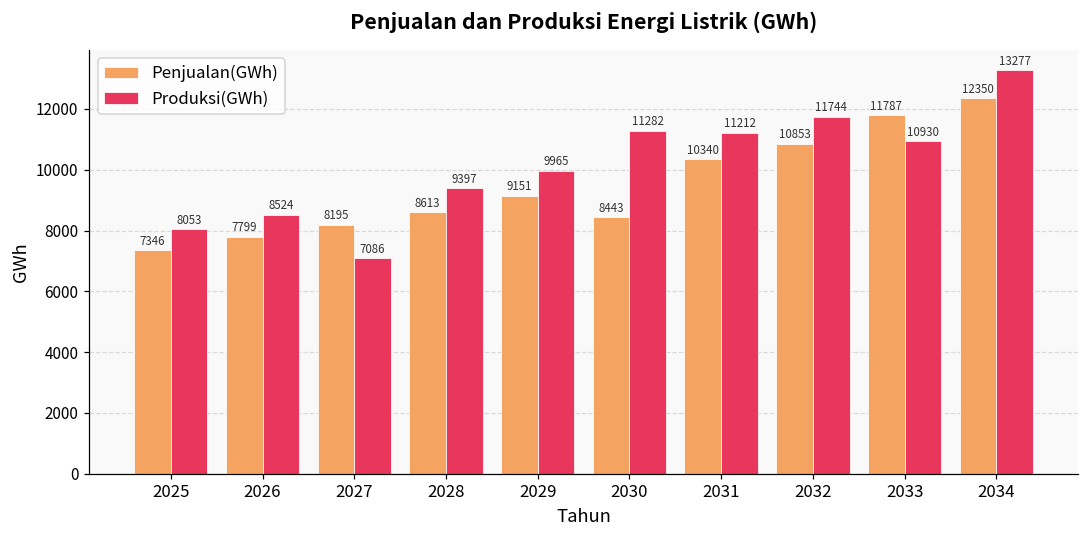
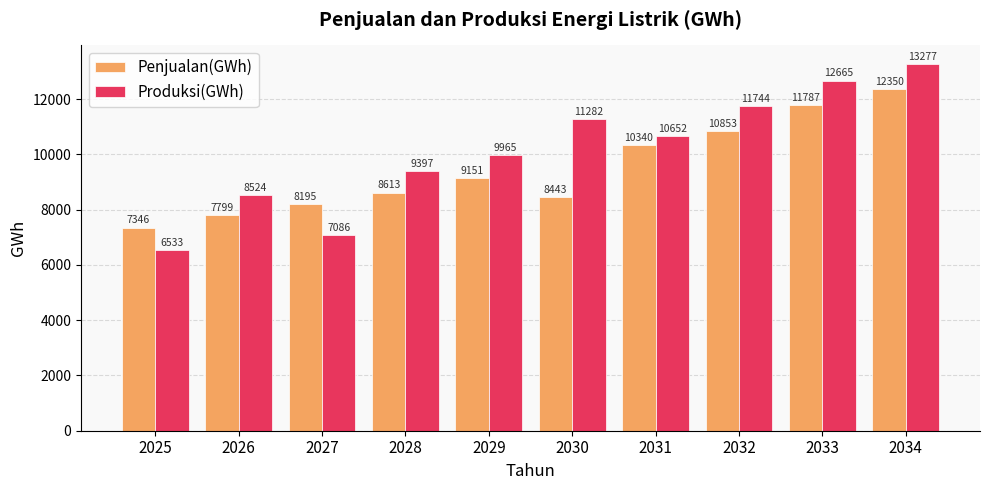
Produksi(GWh), 2025: 8053 -> 6533
Produksi(GWh), 2031: 11212 -> 10652
Produksi(GWh), 2033: 10930 -> 12665
